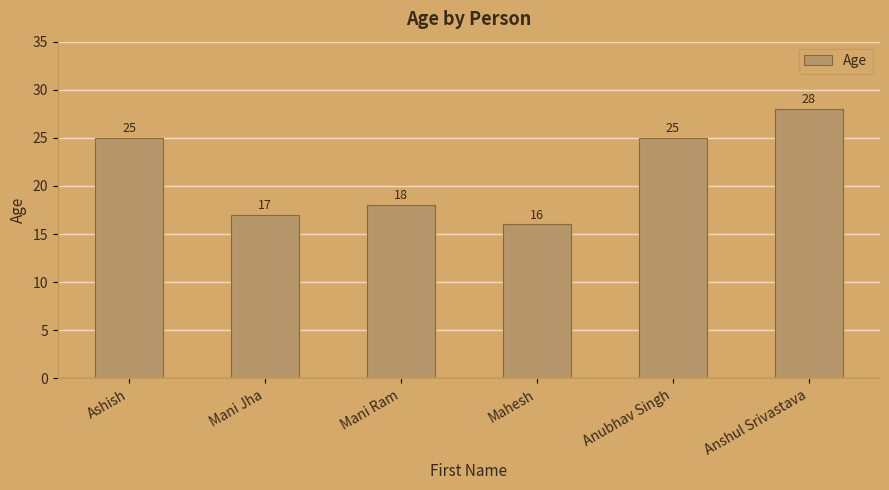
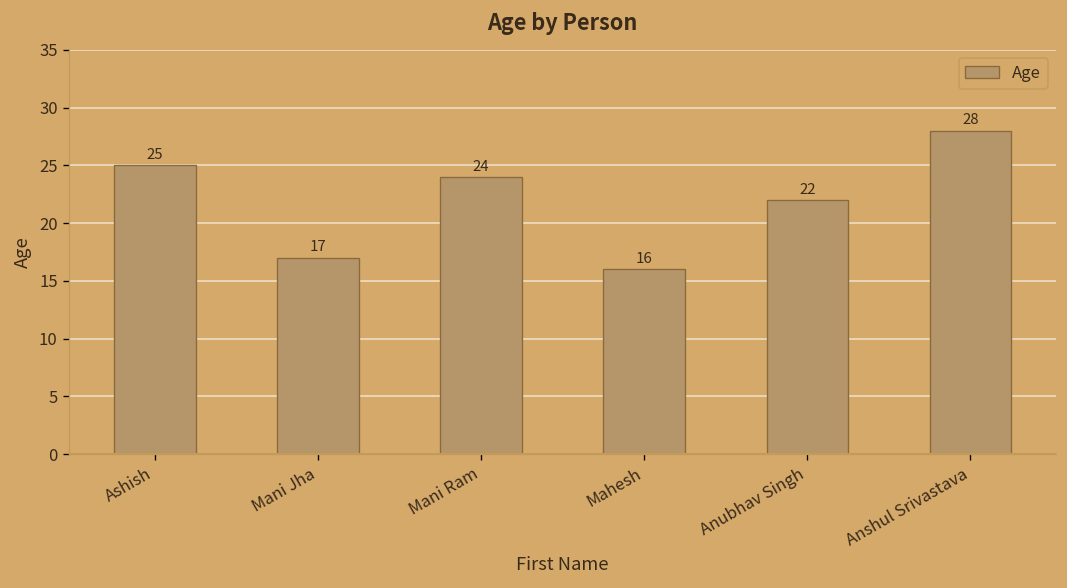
Mani Ram: 18 -> 24
Anubhav Singh: 25 -> 22
